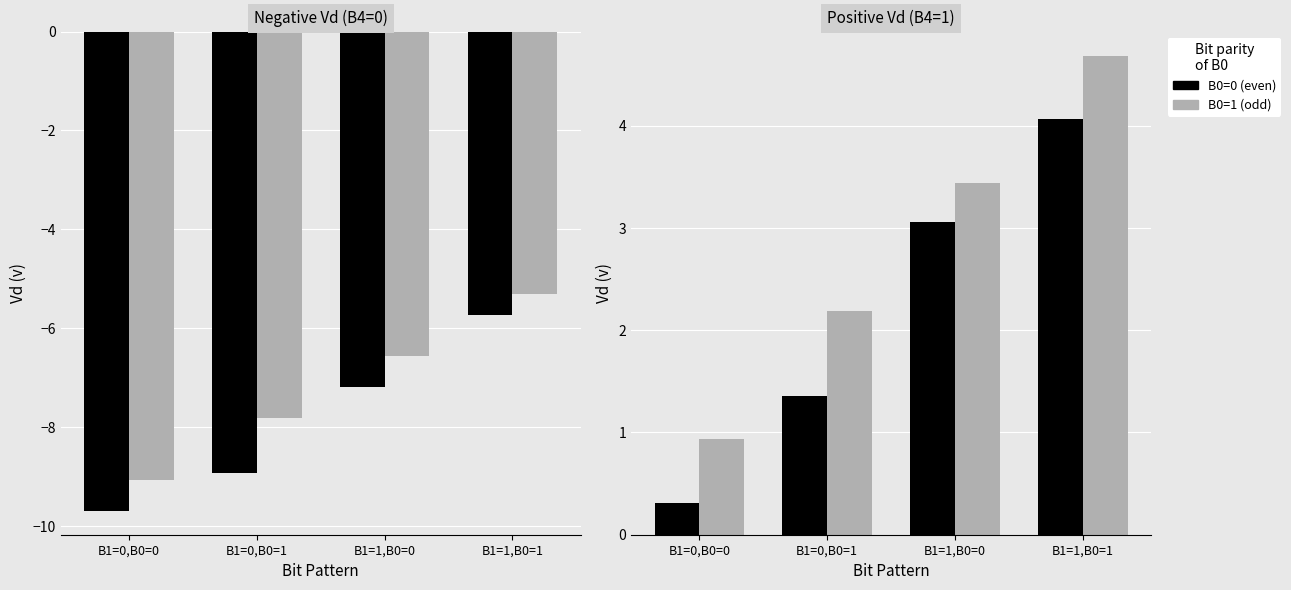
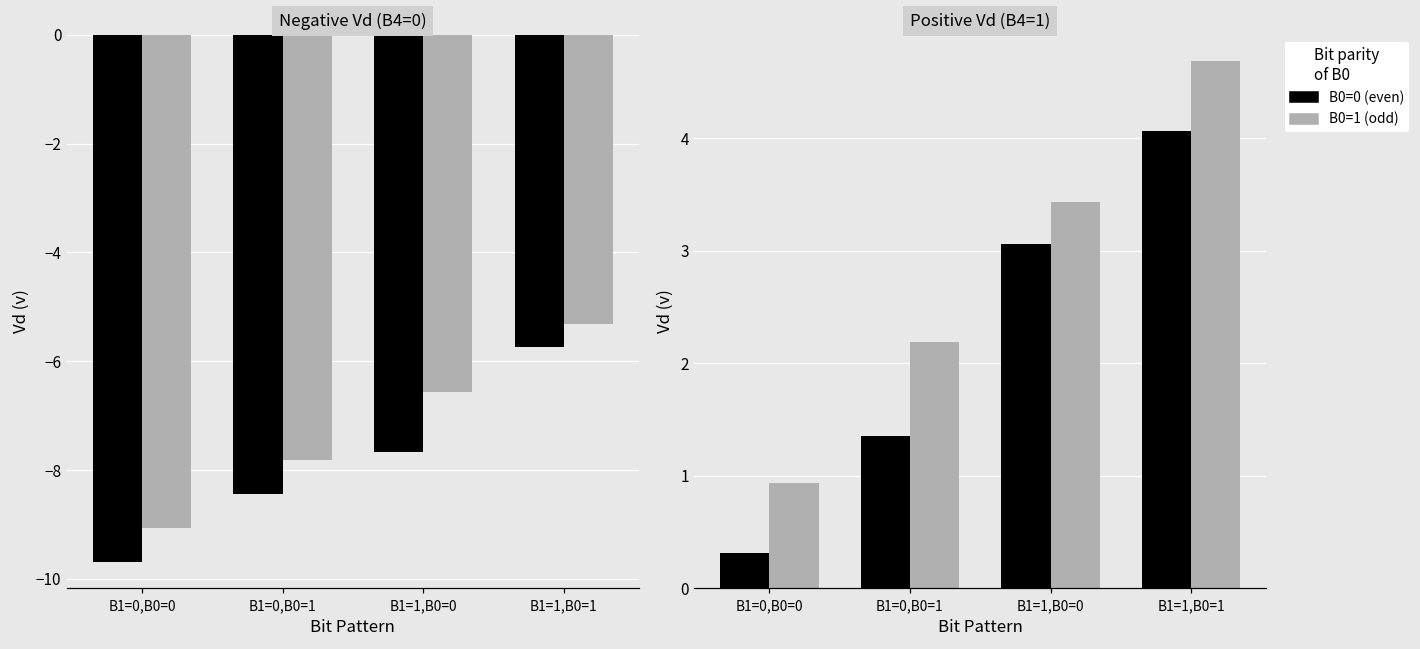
Negative Vd (B4=0), B0=0 (even), B1=0,B0=1: -8.9 -> -8.4
Negative Vd (B4=0), B0=0 (even), B1=1,B0=0: -7.2 -> -7.7
